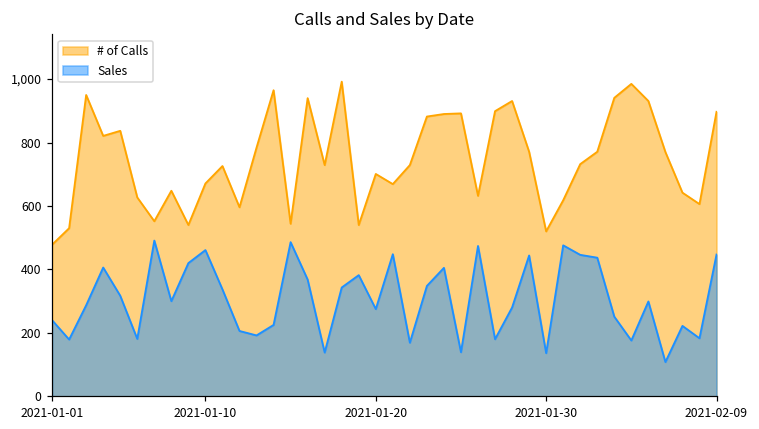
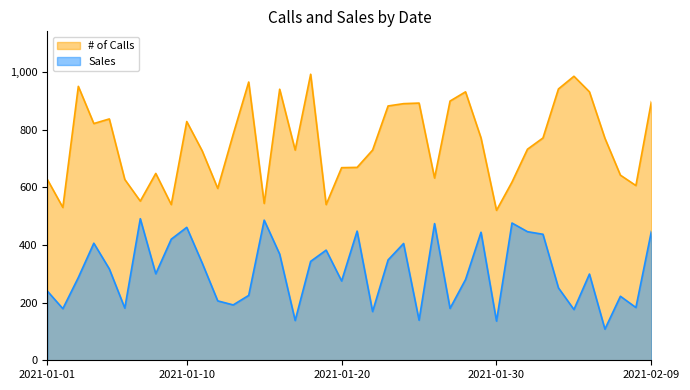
# of Calls, 2021-01-01: 480 -> 630
# of Calls, 2021-01-10: 670 -> 830
# of Calls, 2021-01-20: 700 -> 670
